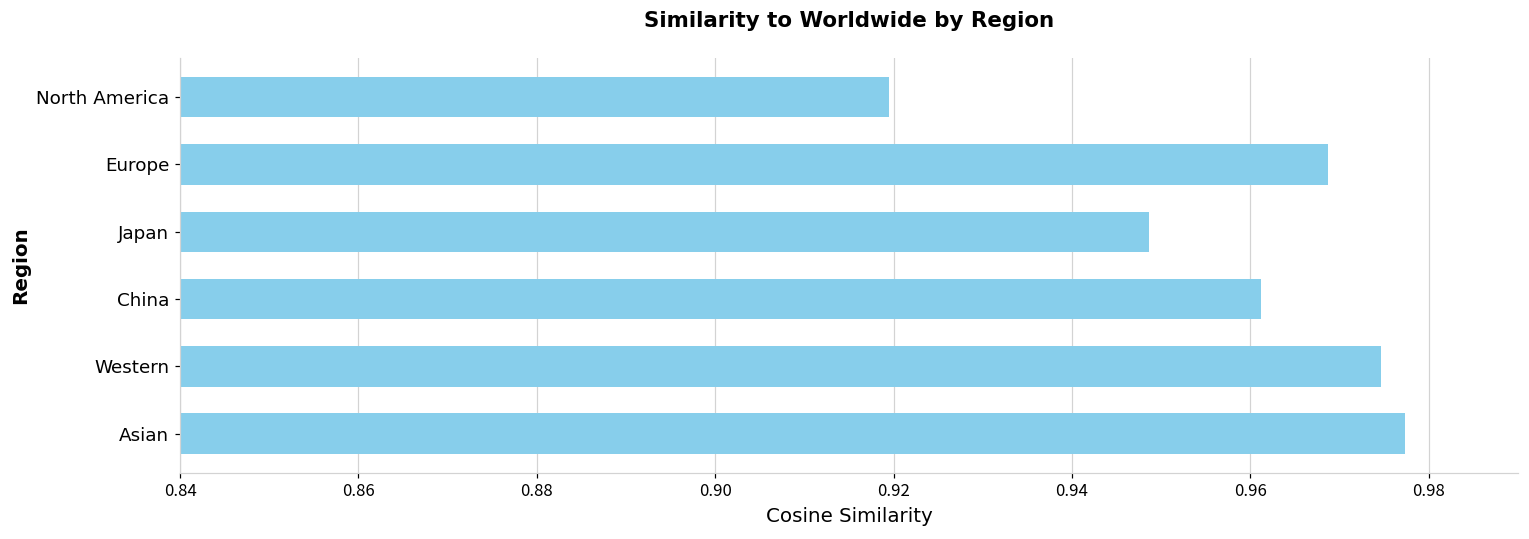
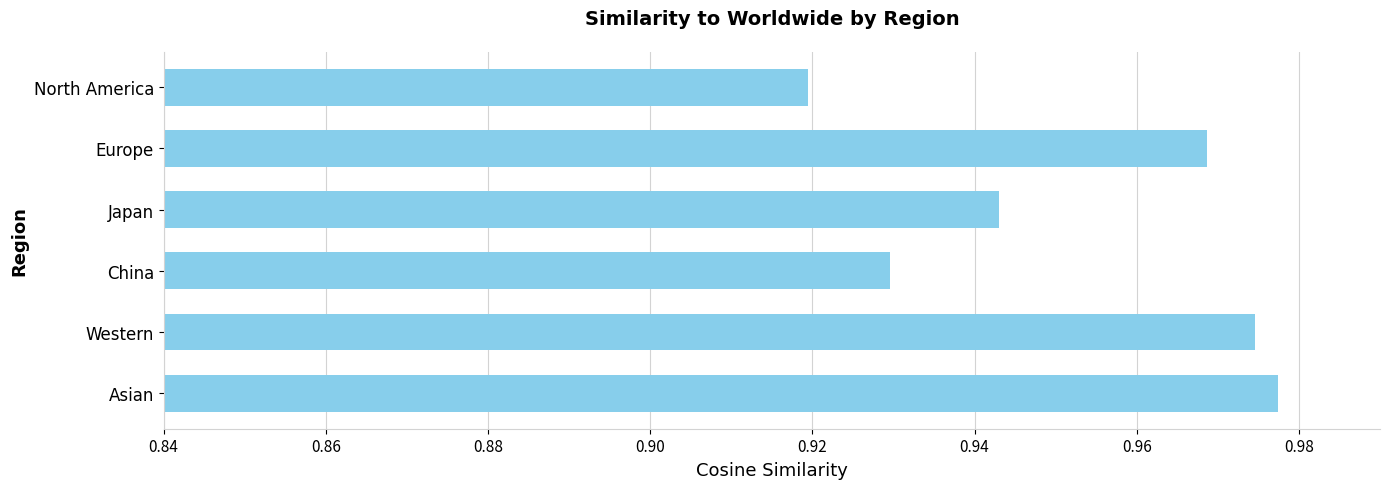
Japan: 0.949 -> 0.943
China: 0.961 -> 0.930
